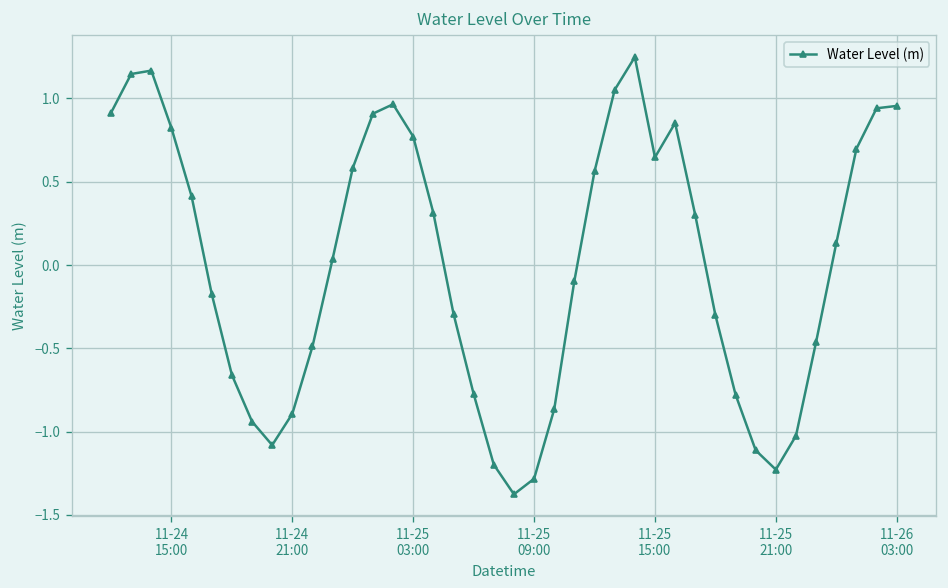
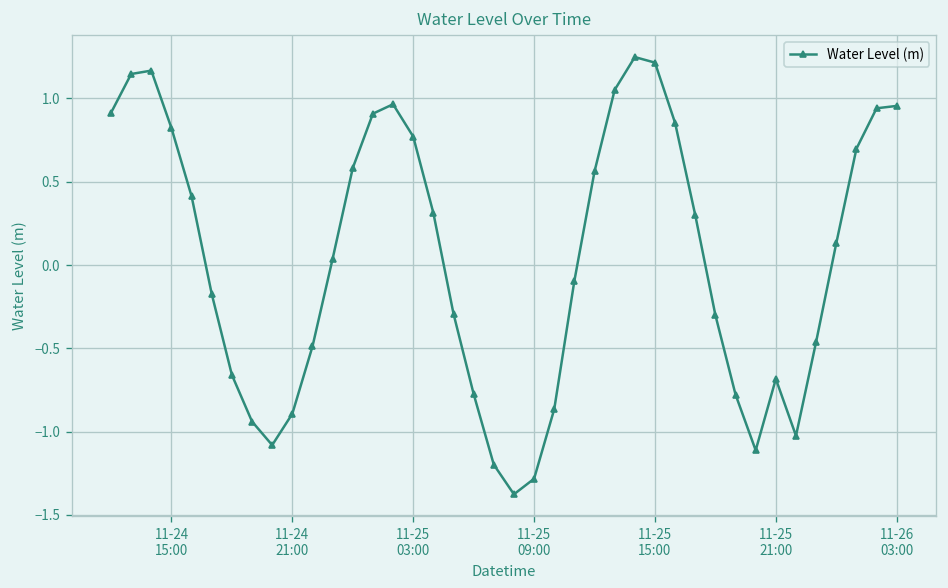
11-25 15:00: 0.65 -> 1.22
11-25 21:00: -1.23 -> -0.68
